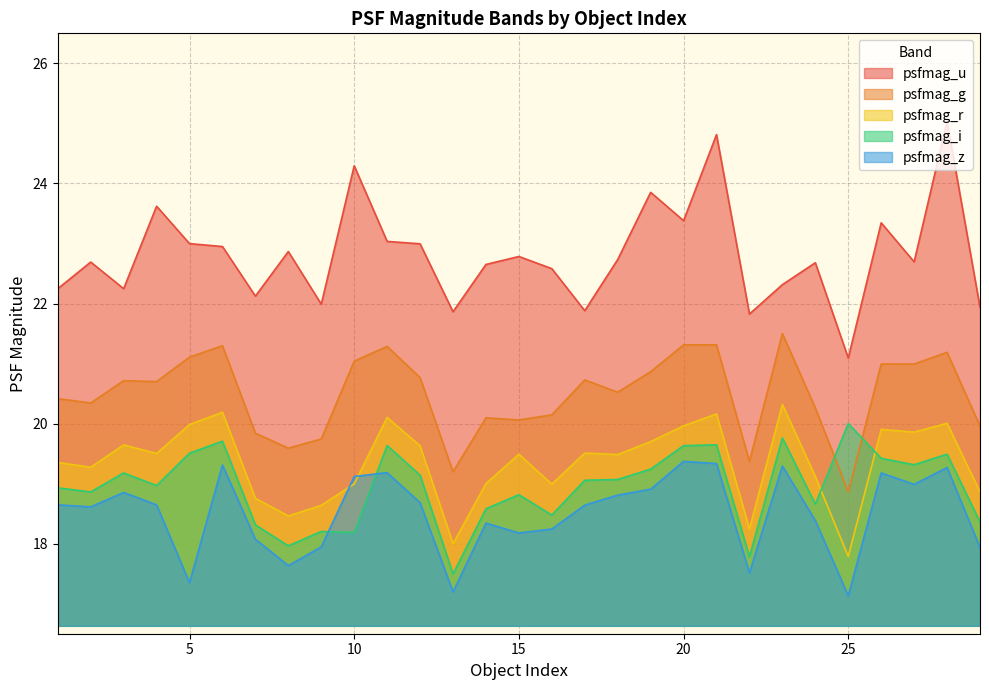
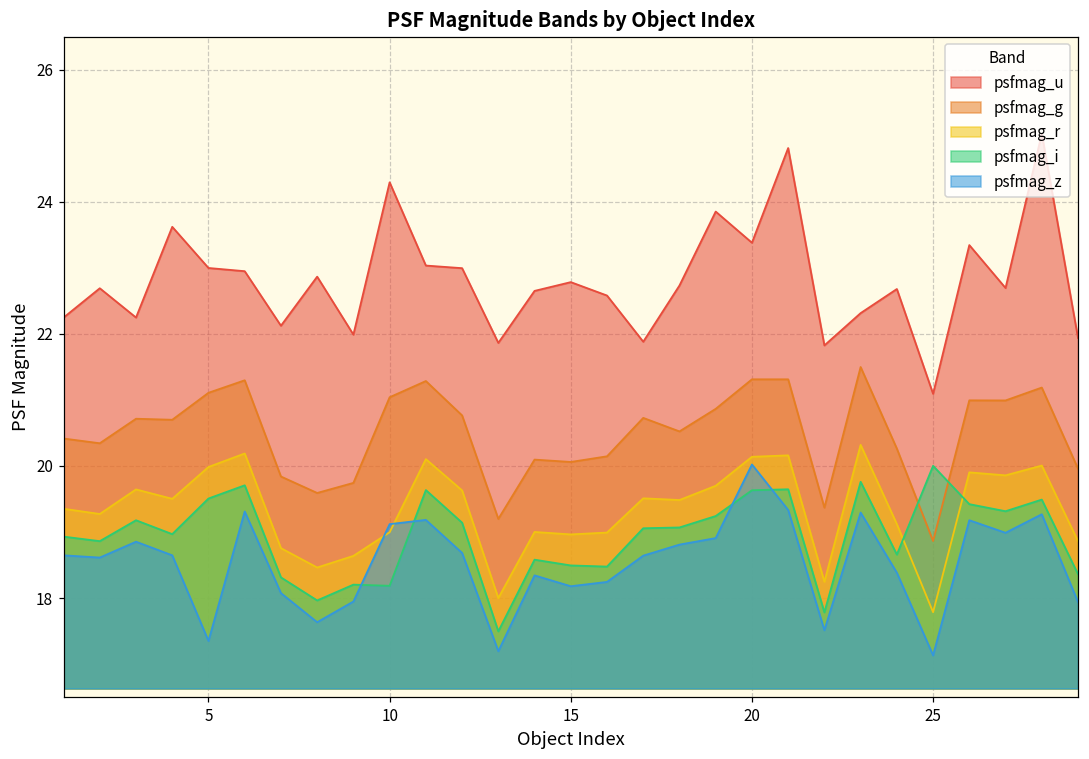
psfmag_r, 15: 19.5 -> 19.0
psfmag_i, 15: 18.8 -> 18.5
psfmag_r, 20: 20.0 -> 20.1
psfmag_z, 20: 19.4 -> 20.0
